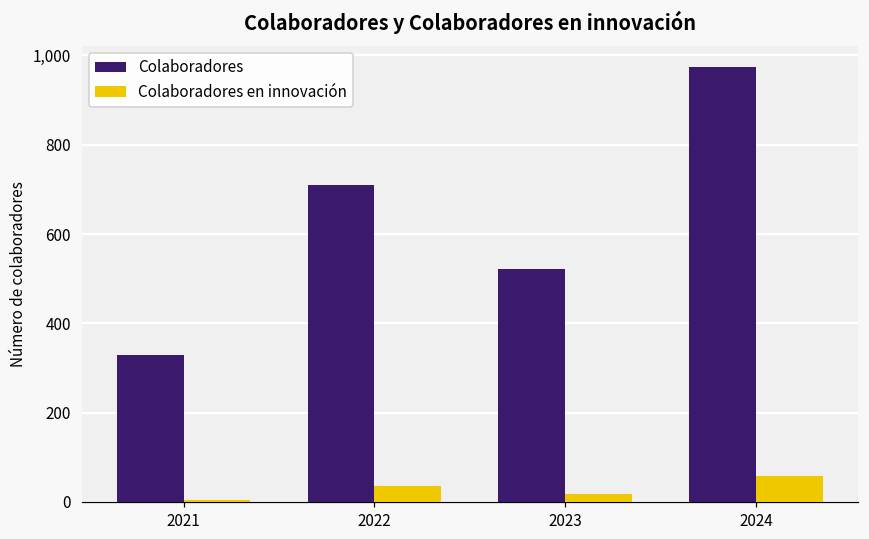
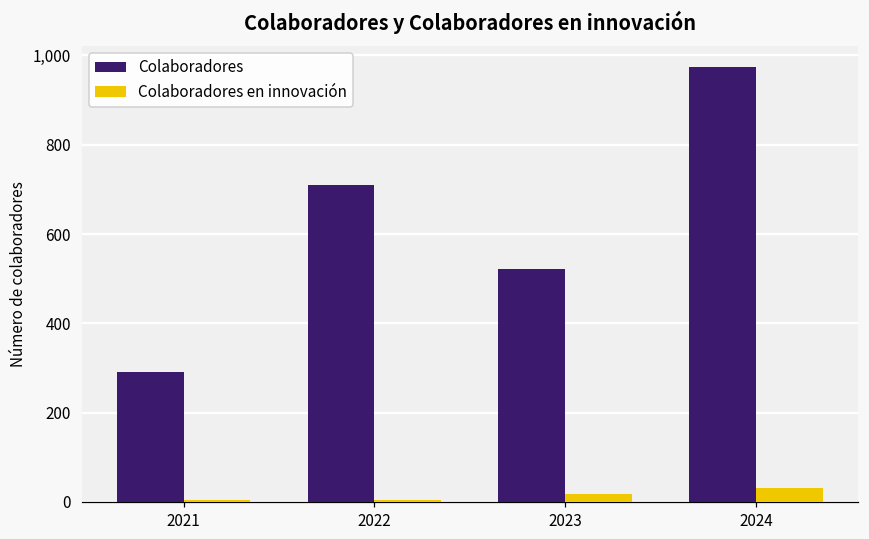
Colaboradores, 2021: 330 -> 290
Colaboradores en innovación, 2022: 40 -> 10
Colaboradores en innovación, 2024: 60 -> 30
